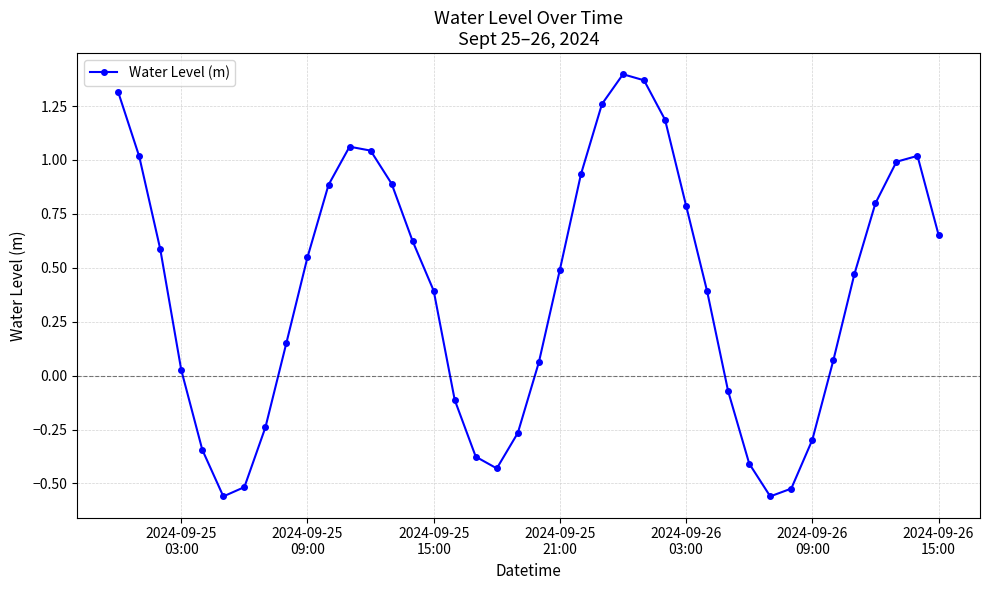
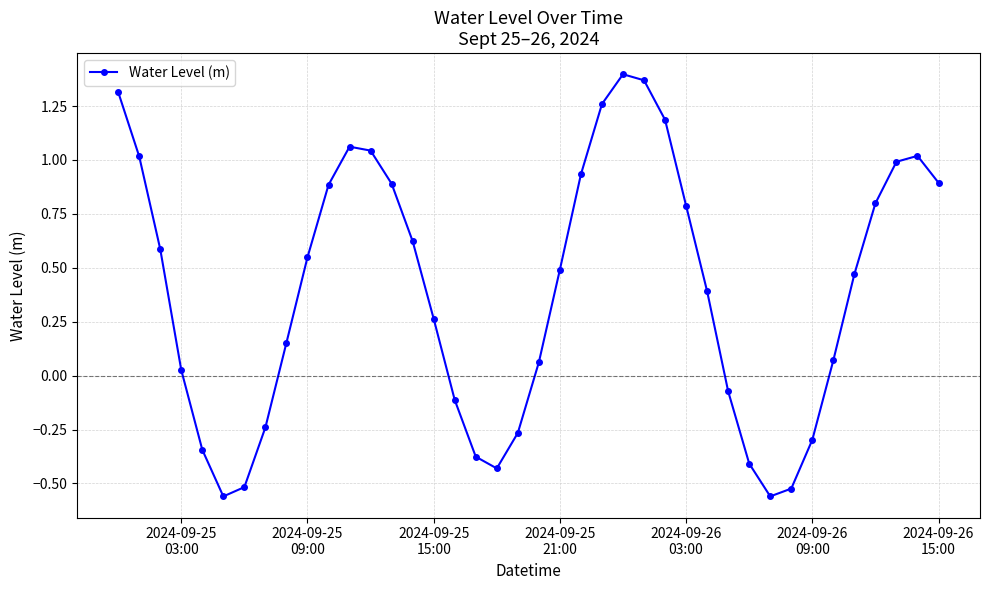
2024-09-25 15:00: 0.39 -> 0.26
2024-09-26 15:00: 0.65 -> 0.89
